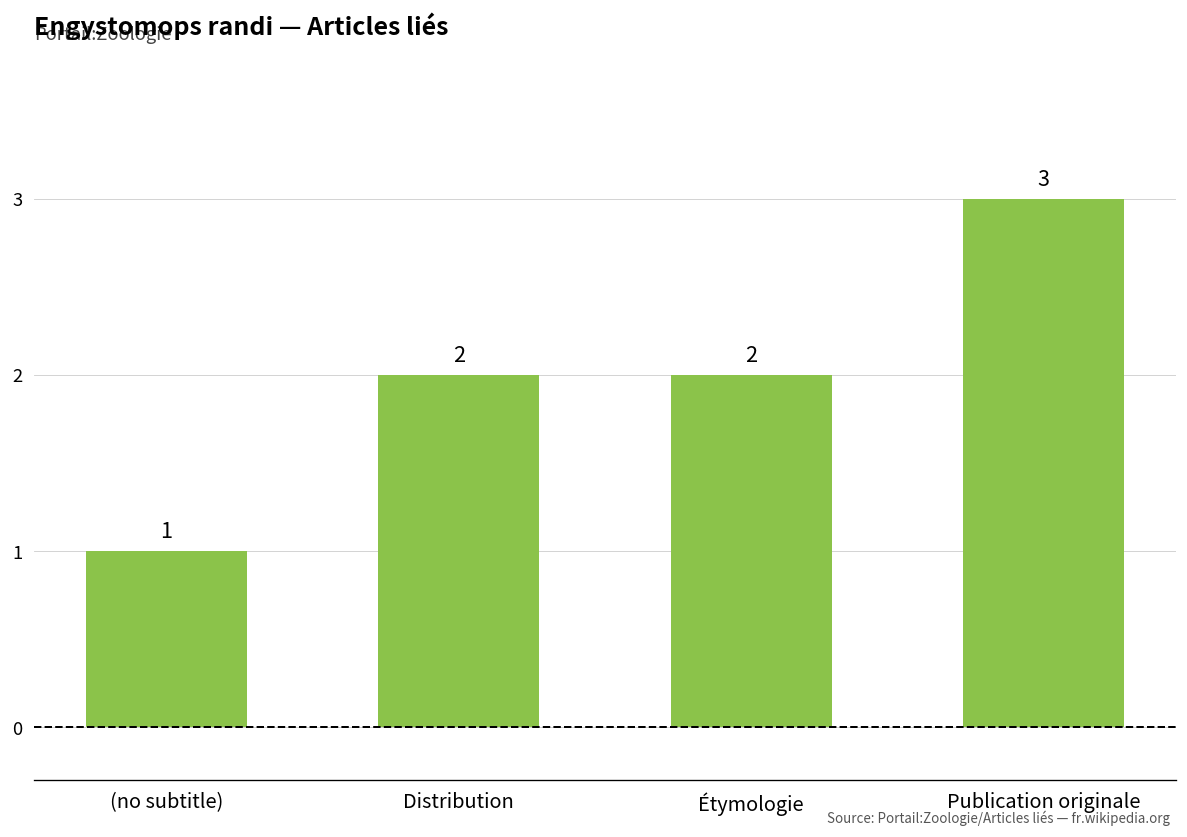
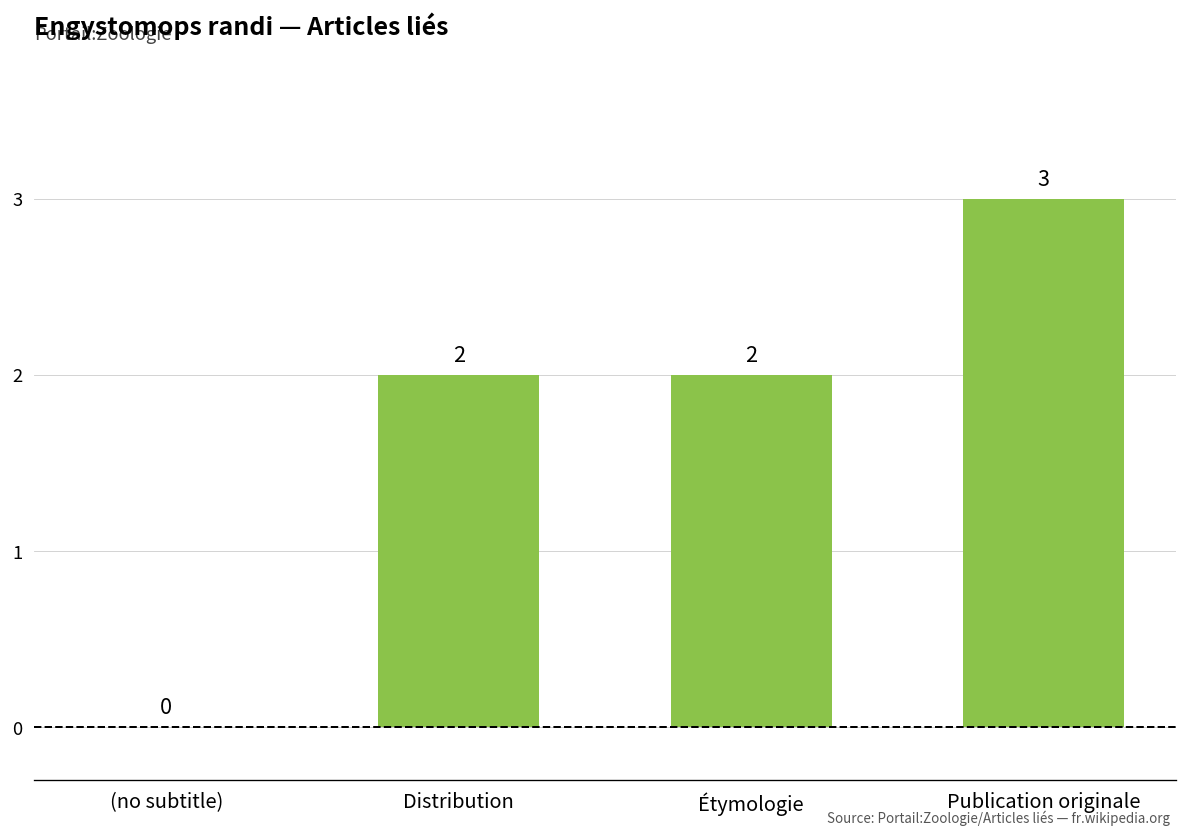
(no subtitle): 1 -> 0
